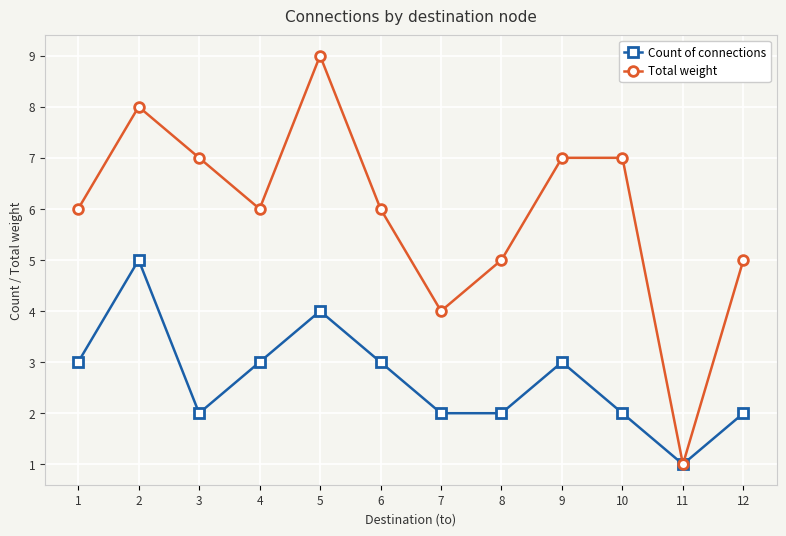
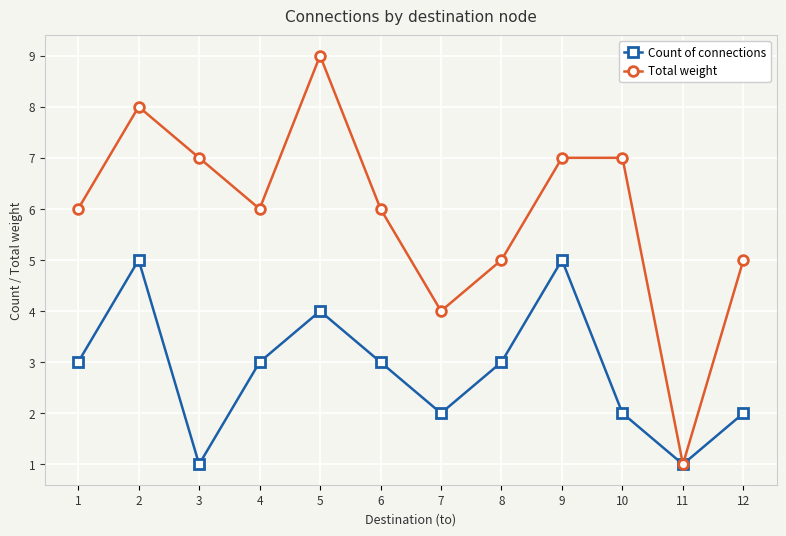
Count of connections, 3: 2 -> 1
Count of connections, 8: 2 -> 3
Count of connections, 9: 3 -> 5
